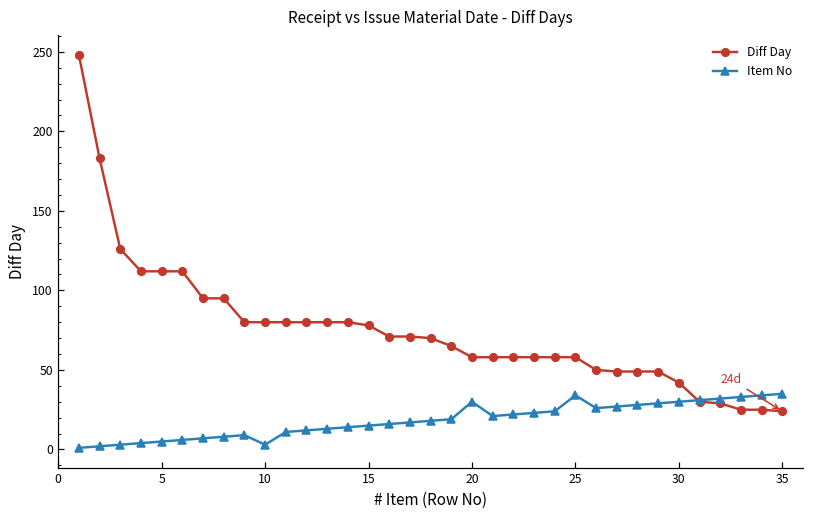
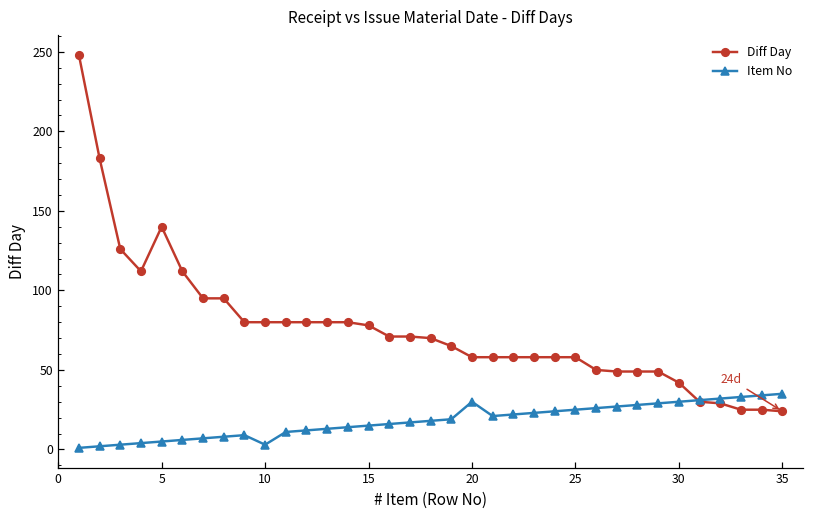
Diff Day, 5: 112 -> 140
Item No, 25: 34 -> 25
